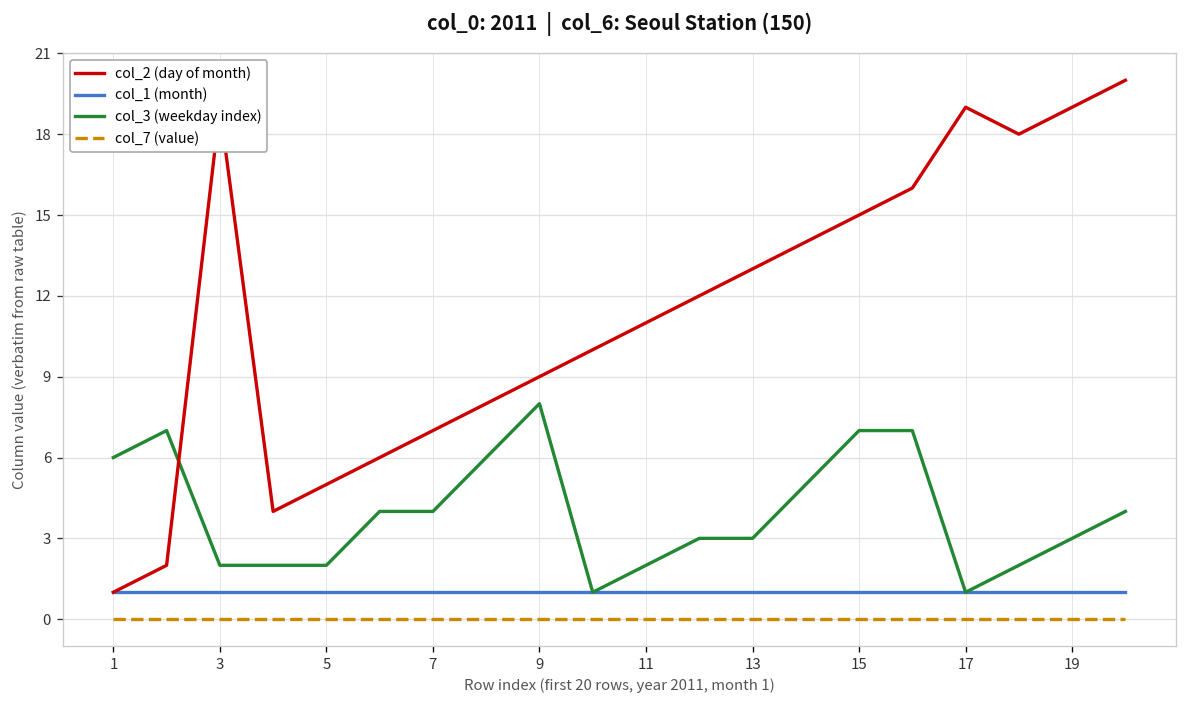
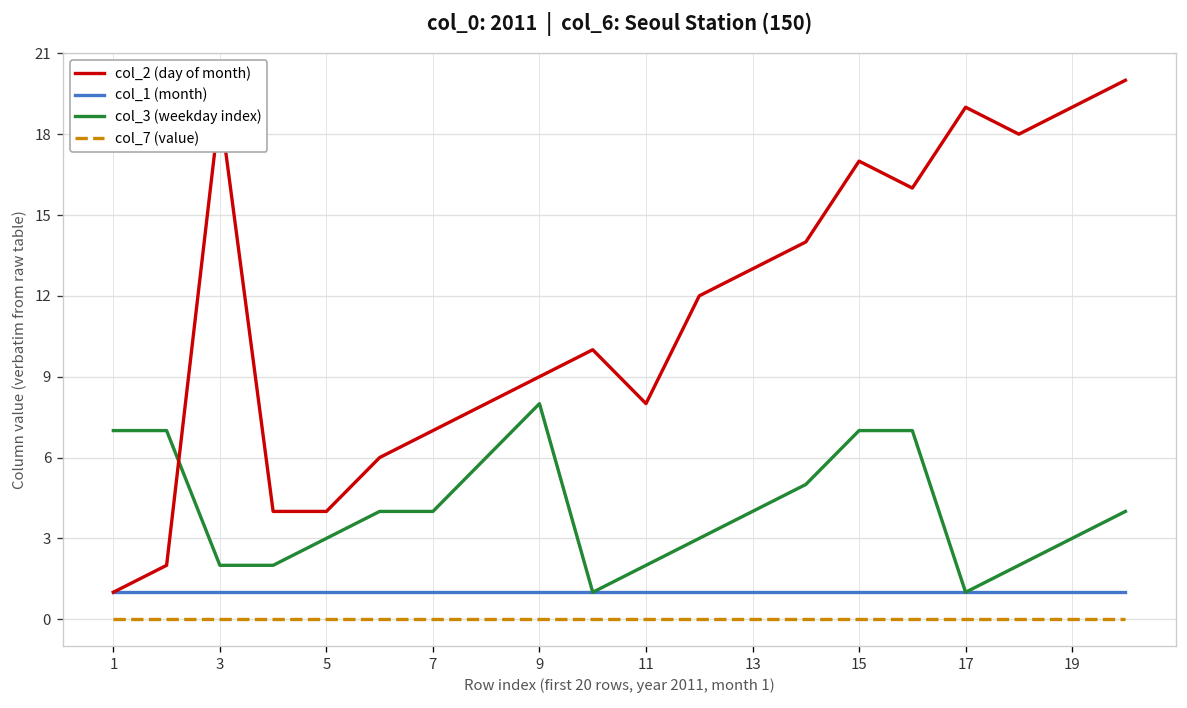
col_3 (weekday index), 1: 6 -> 7
col_2 (day of month), 5: 5 -> 4
col_3 (weekday index), 5: 2 -> 3
col_2 (day of month), 11: 11 -> 8
col_3 (weekday index), 13: 3 -> 4
col_2 (day of month), 15: 15 -> 17
